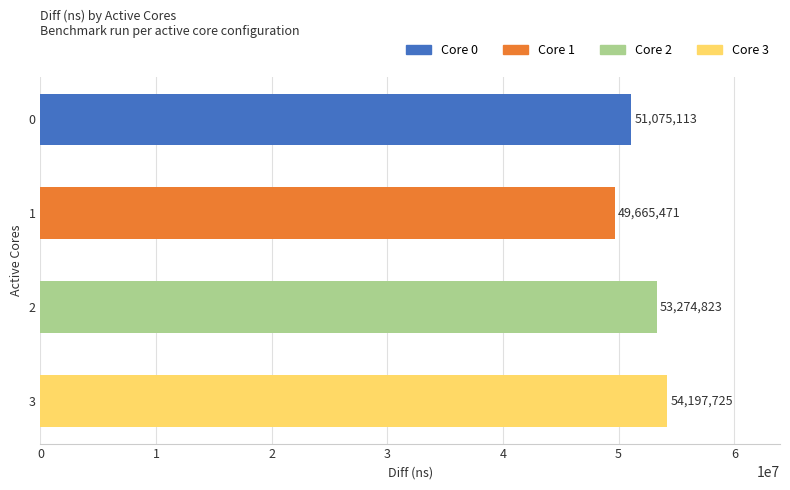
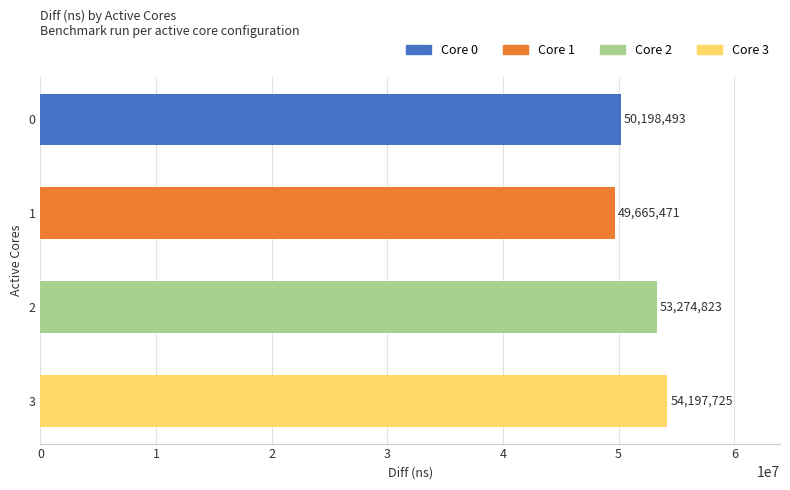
0: 51,075,113 -> 50,198,493
